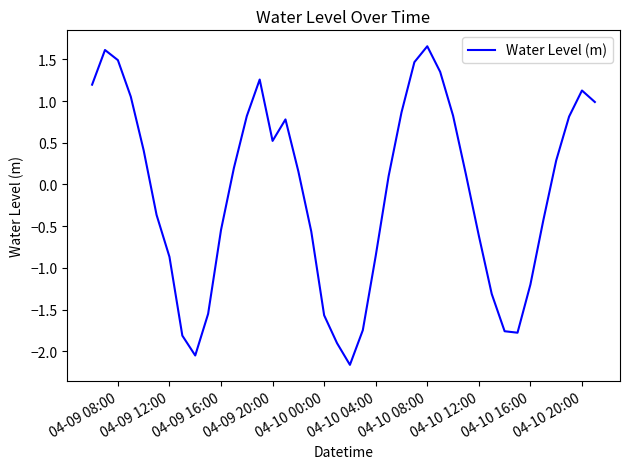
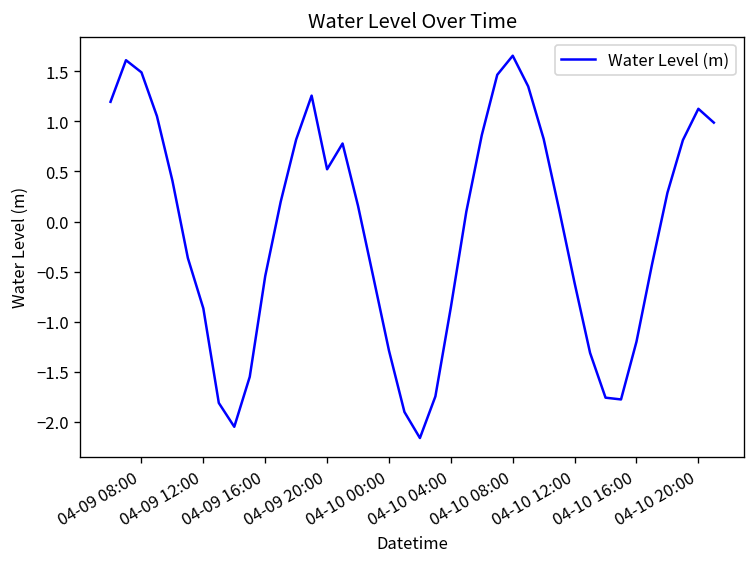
04-10 00:00: -1.6 -> -1.3
